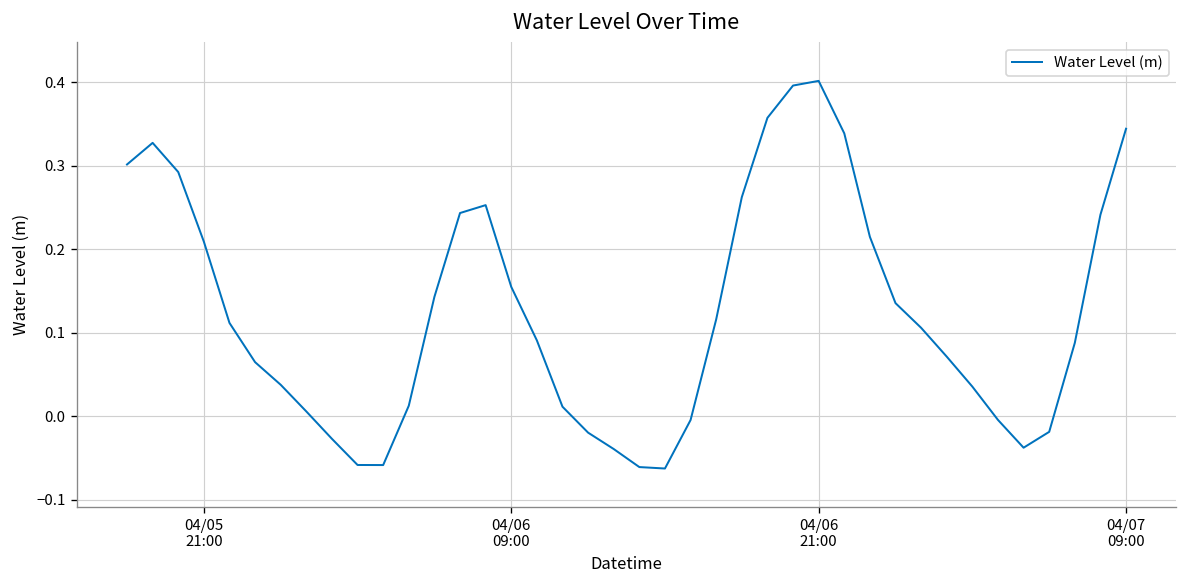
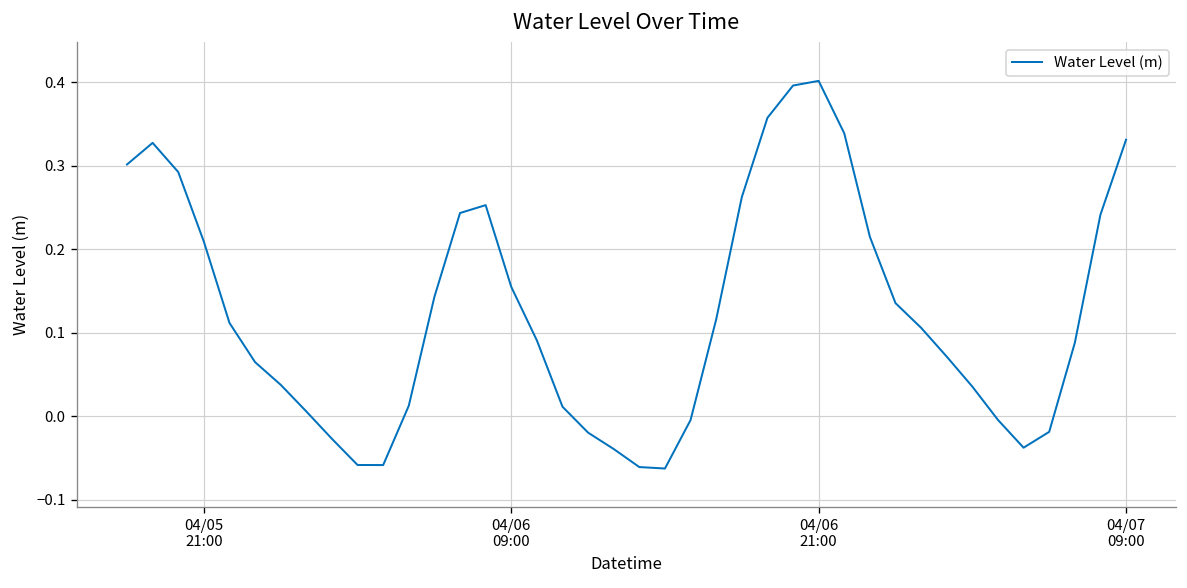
04/07 09:00: 0.34 -> 0.33
